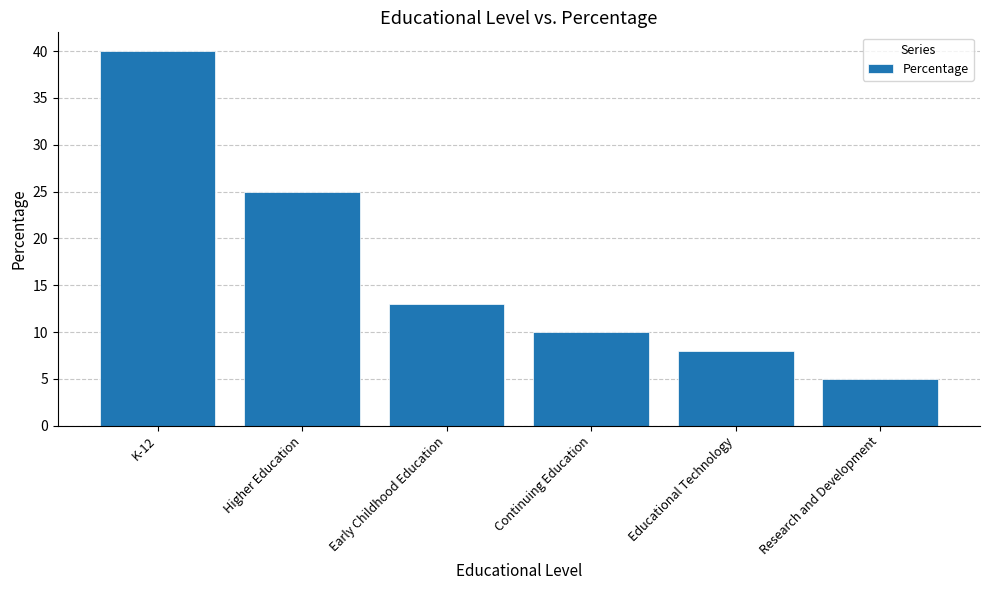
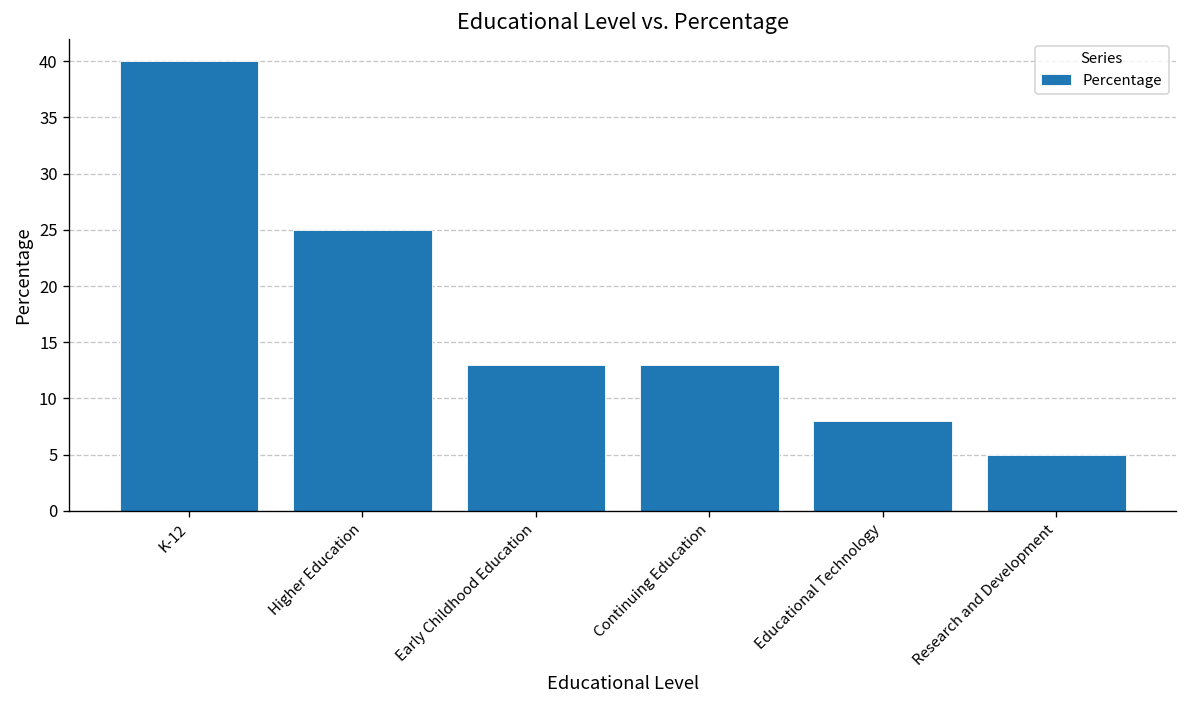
Continuing Education: 10 -> 13
